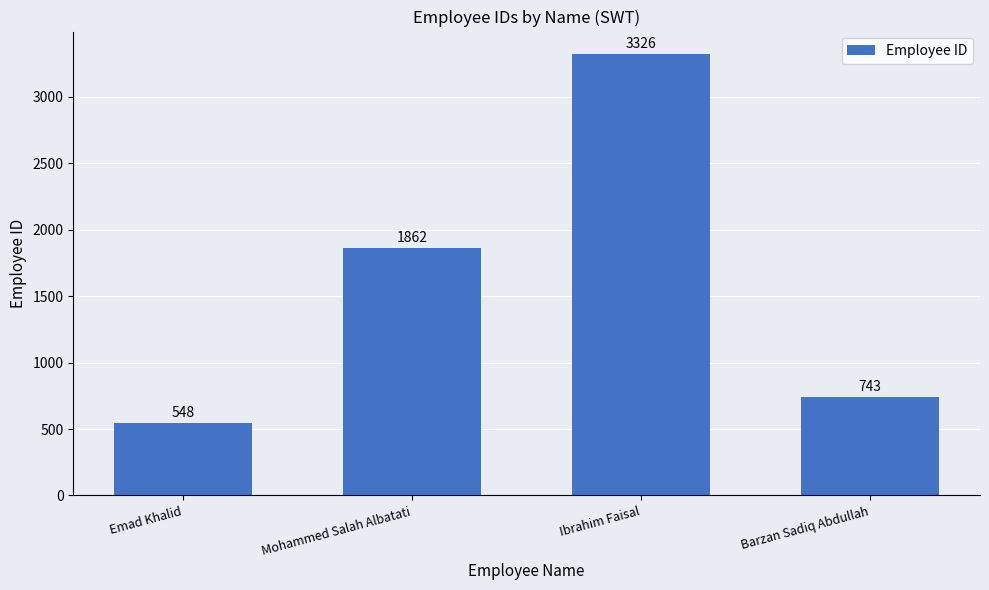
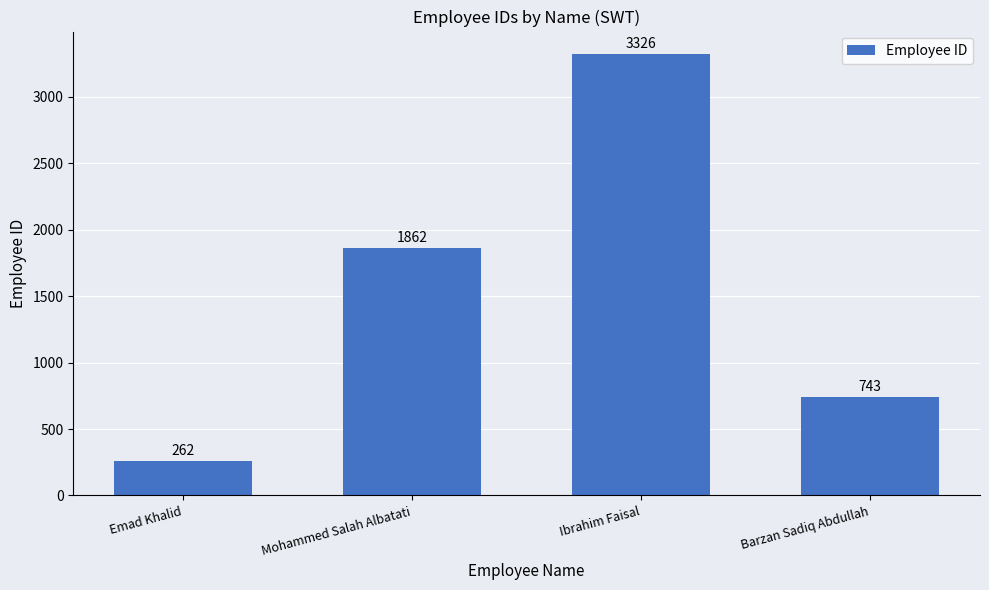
Emad Khalid: 548 -> 262
